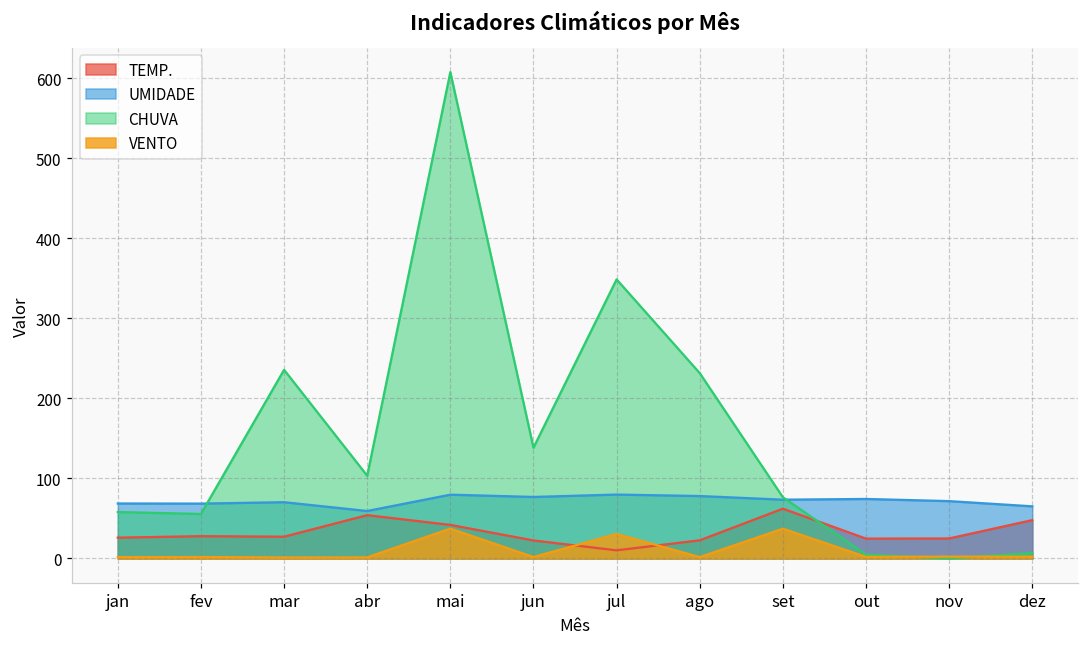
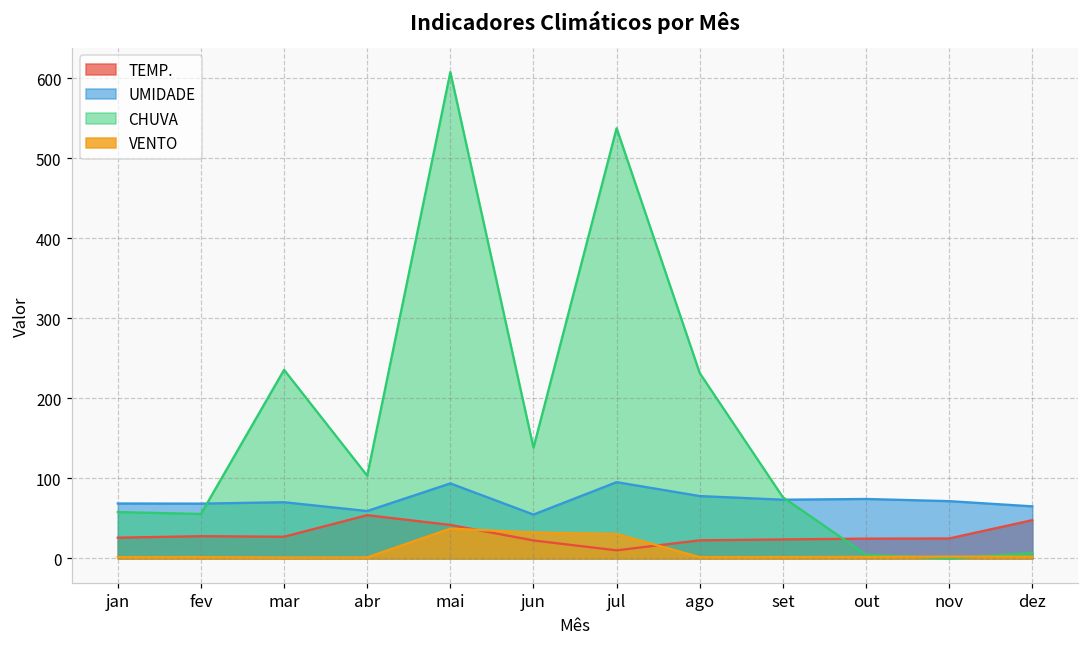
UMIDADE, mai: 80 -> 90
UMIDADE, jun: 80 -> 50
VENTO, jun: 0 -> 30
UMIDADE, jul: 80 -> 100
CHUVA, jul: 350 -> 540
TEMP., set: 60 -> 20
VENTO, set: 40 -> 0
